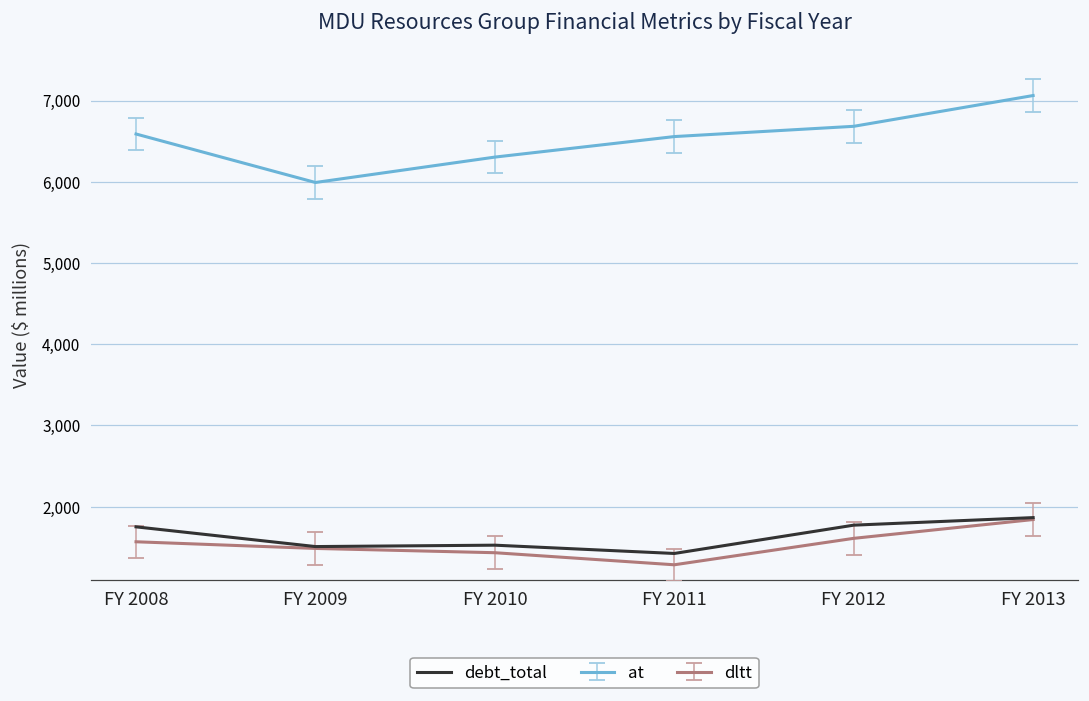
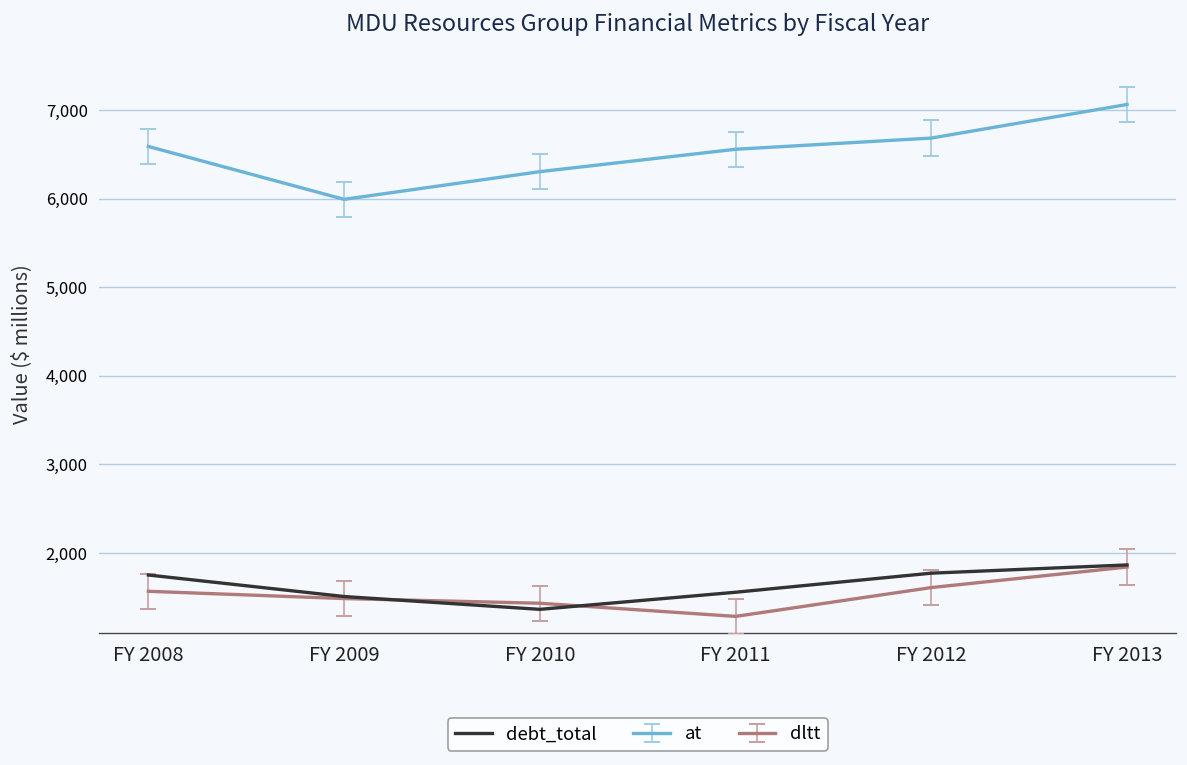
debt_total, FY 2010: 1,500 -> 1,400
debt_total, FY 2011: 1,400 -> 1,600
